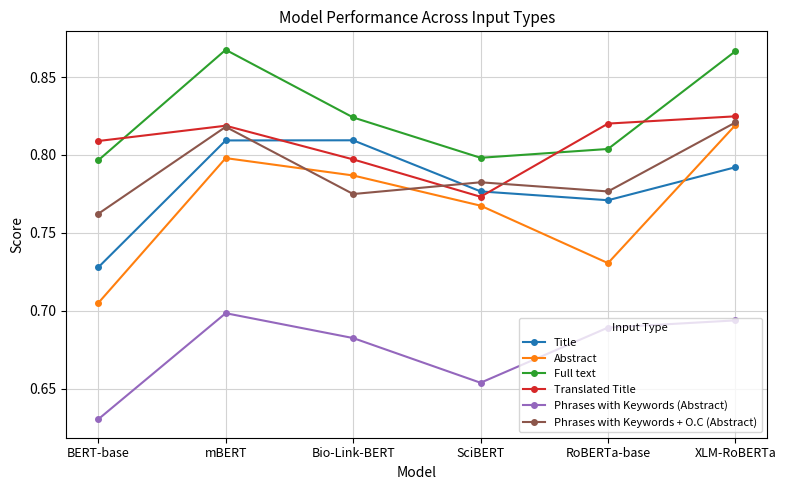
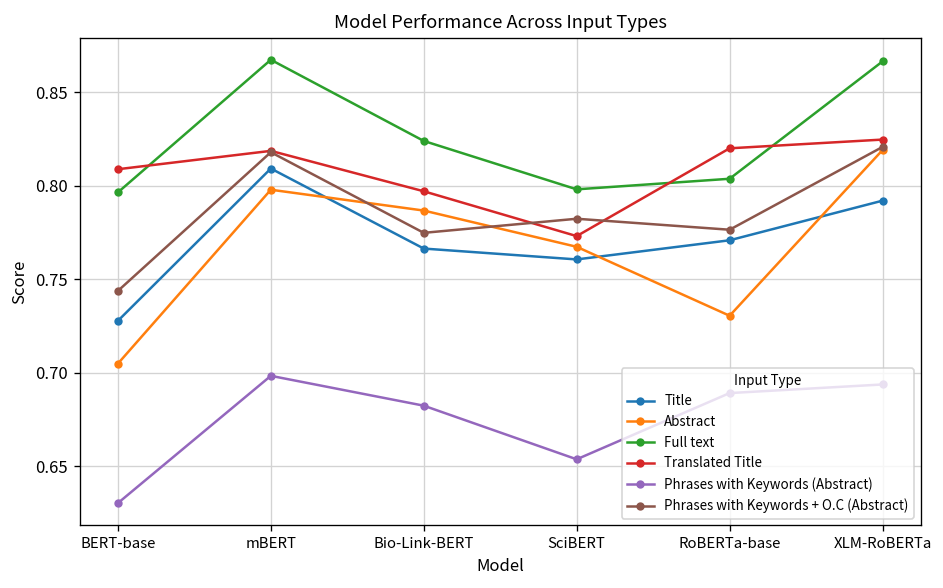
Phrases with Keywords + O.C (Abstract), BERT-base: 0.762 -> 0.744
Title, Bio-Link-BERT: 0.809 -> 0.766
Title, SciBERT: 0.777 -> 0.761
